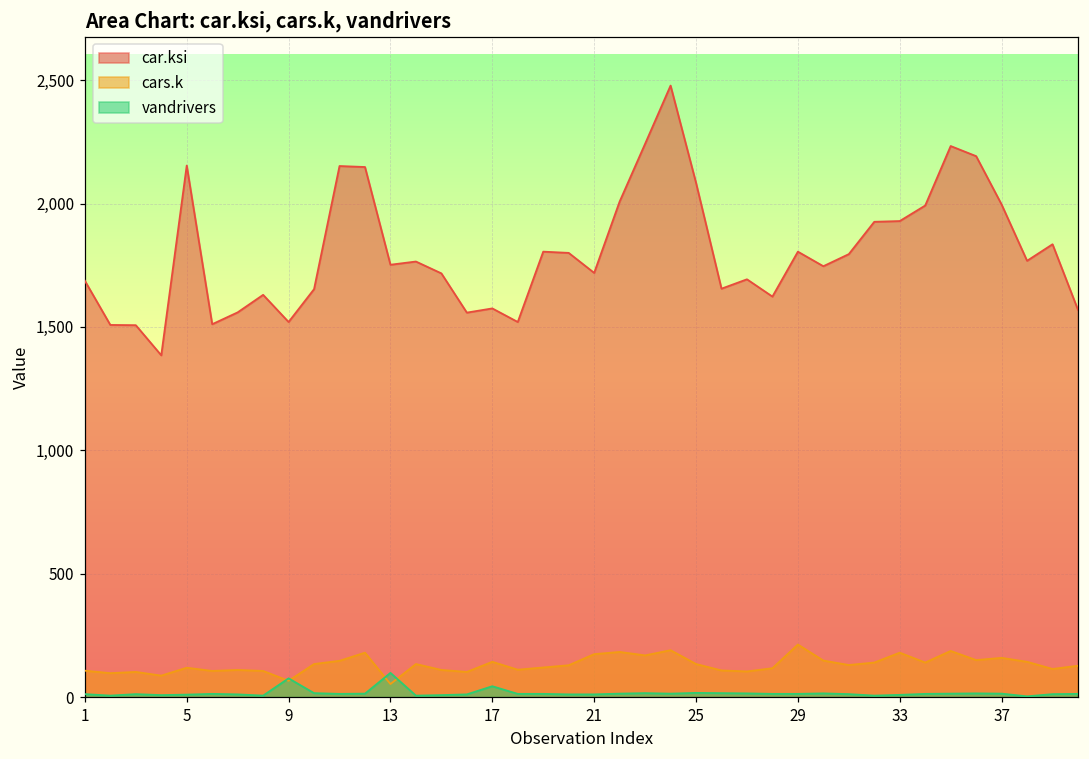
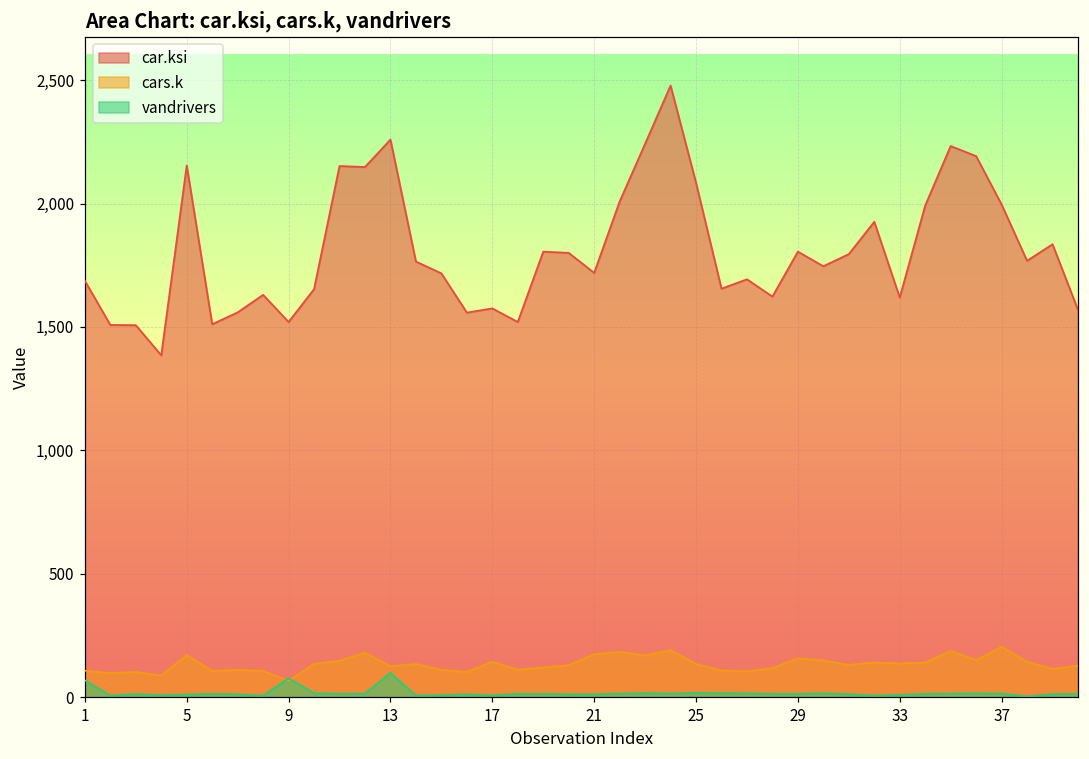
vandrivers, 1: 10 -> 70
cars.k, 5: 120 -> 170
car.ksi, 13: 1,750 -> 2,260
cars.k, 13: 50 -> 130
vandrivers, 17: 40 -> 10
cars.k, 29: 210 -> 160
car.ksi, 33: 1,930 -> 1,620
cars.k, 33: 180 -> 140
cars.k, 37: 160 -> 200
